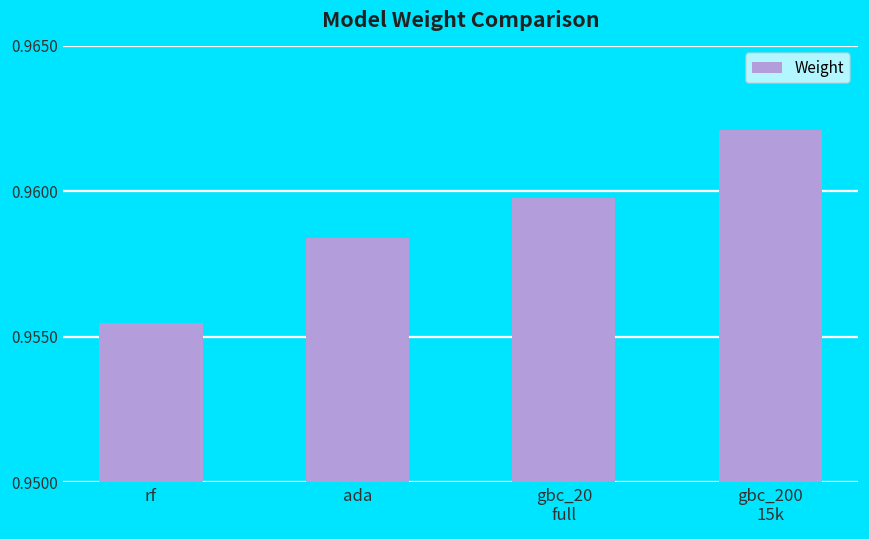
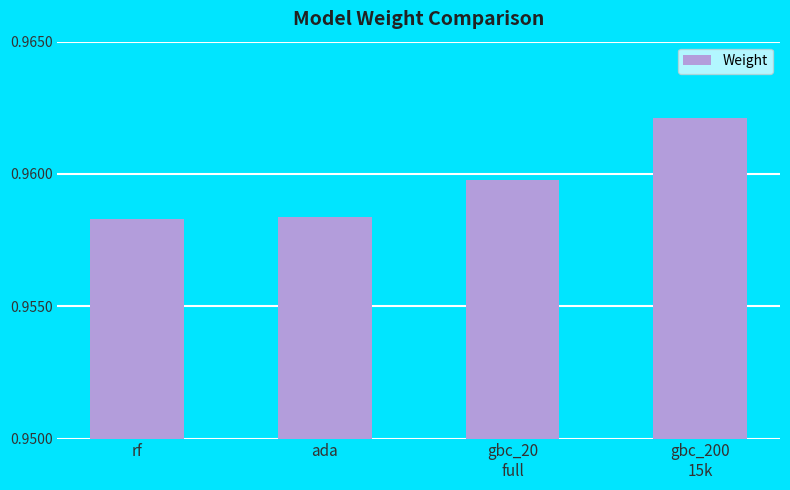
rf: 0.9555 -> 0.9583
